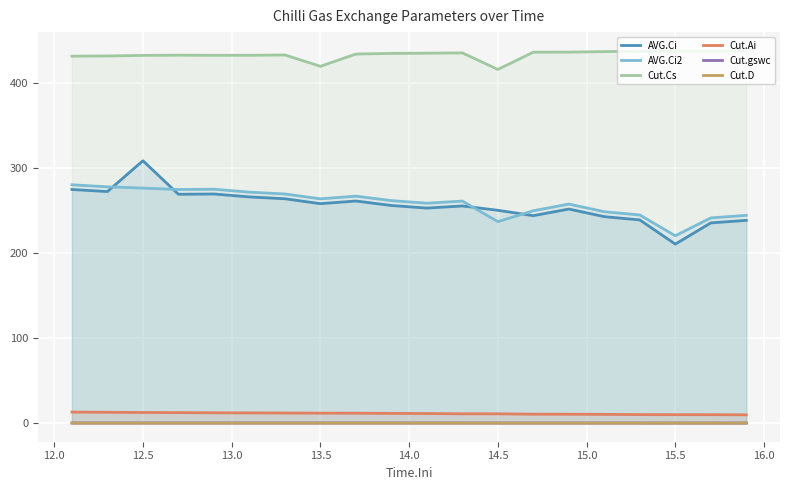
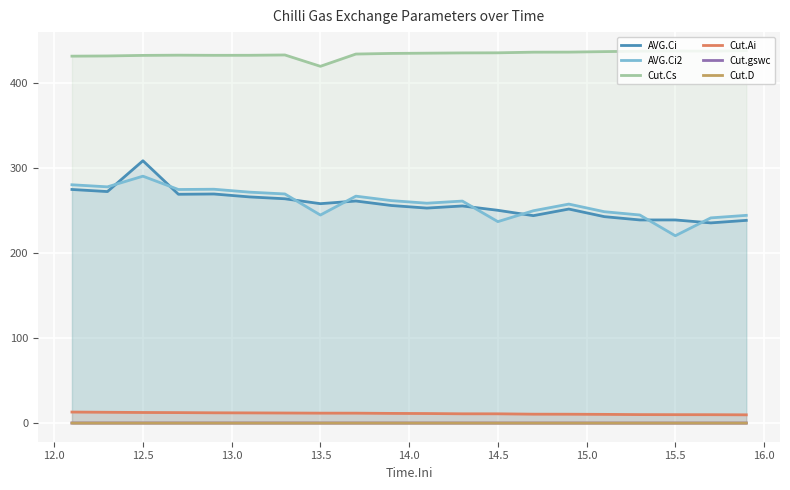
AVG.Ci2, 12.5: 280 -> 290
AVG.Ci2, 13.5: 260 -> 240
Cut.Cs, 14.5: 420 -> 440
AVG.Ci, 15.5: 210 -> 240
